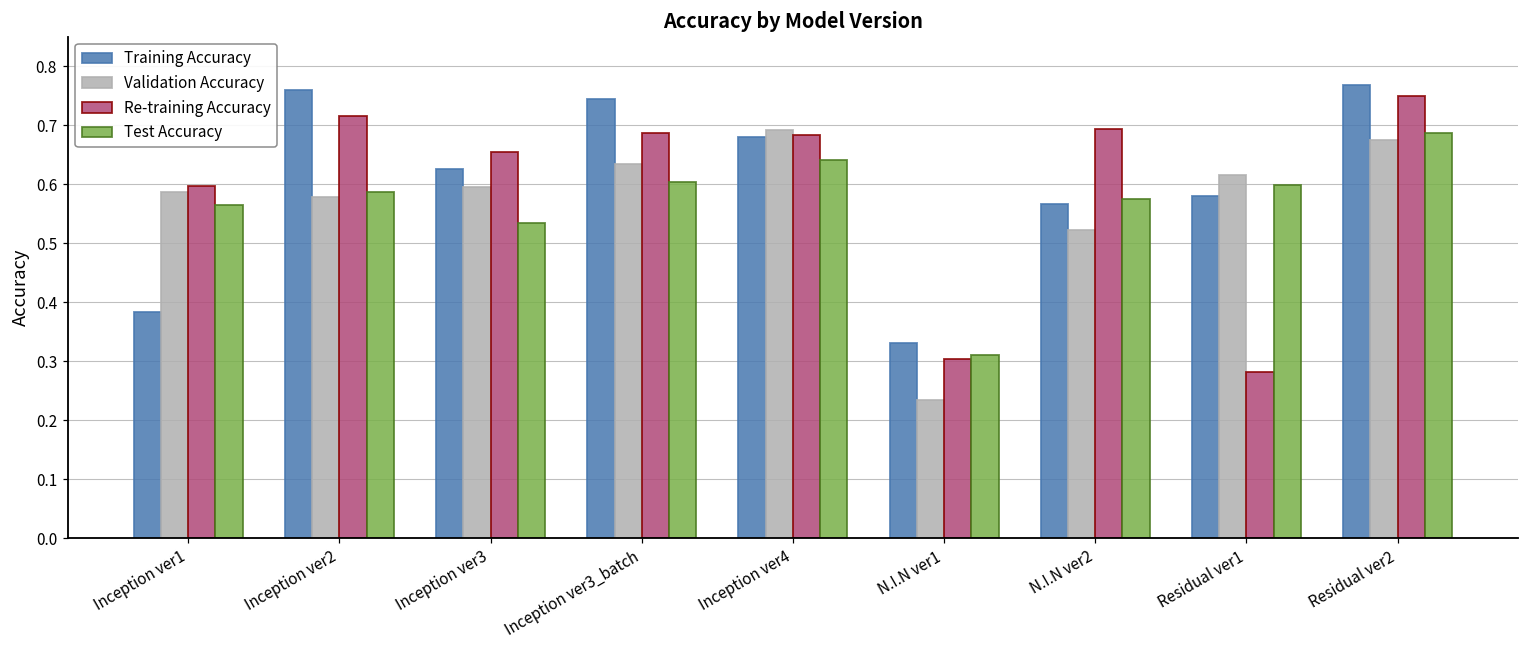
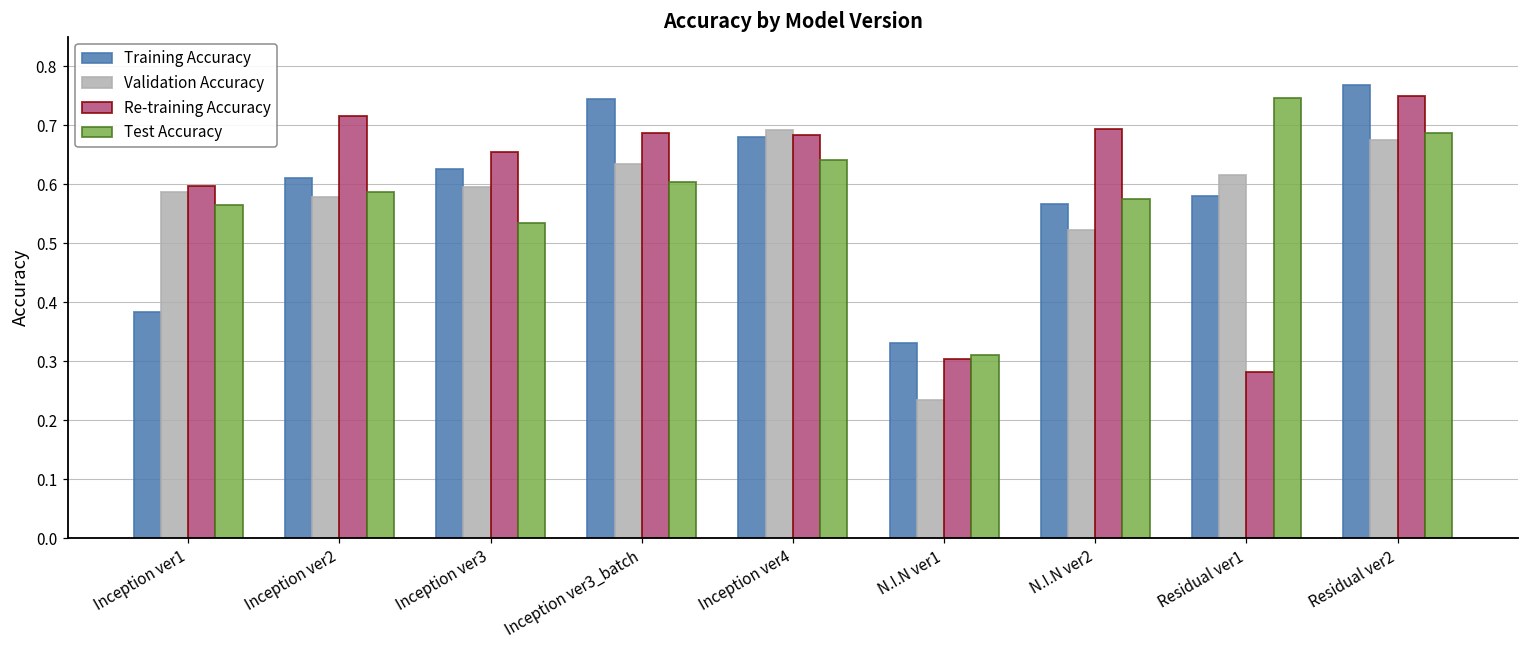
Training Accuracy, Inception ver2: 0.76 -> 0.61
Test Accuracy, Residual ver1: 0.60 -> 0.75
